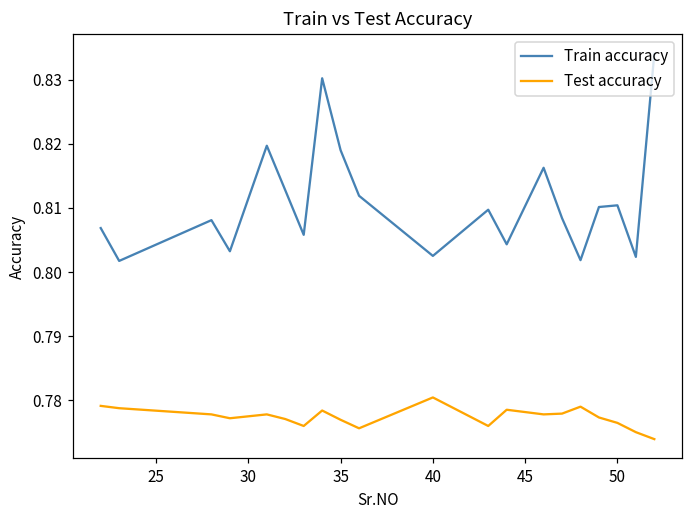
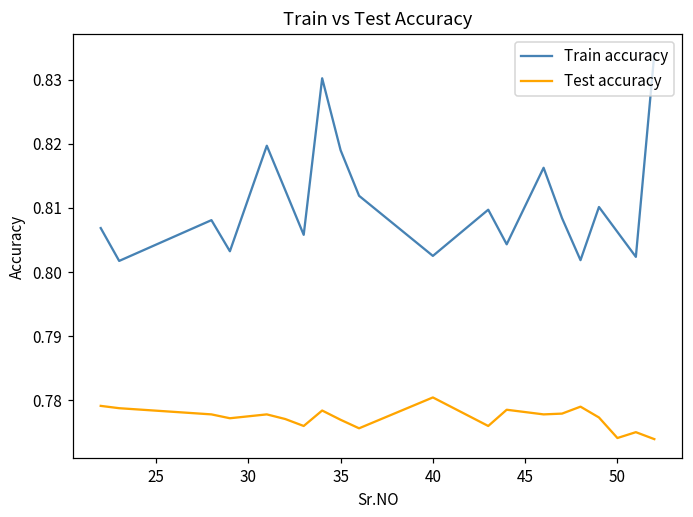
Train accuracy, 50: 0.810 -> 0.806
Test accuracy, 50: 0.777 -> 0.774
